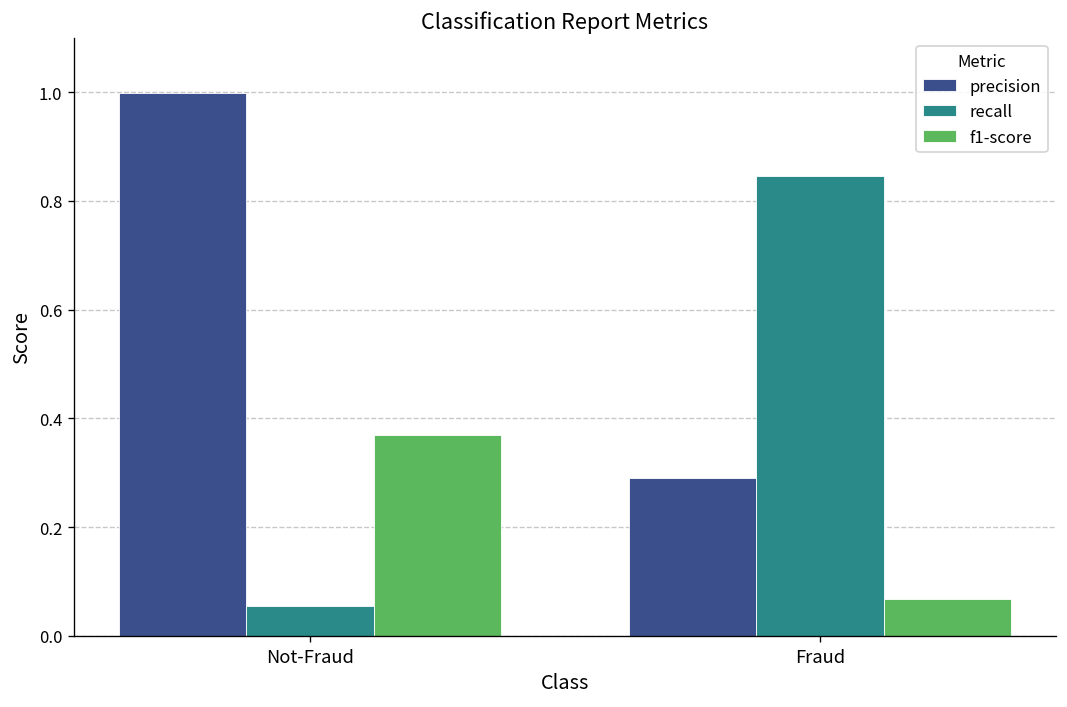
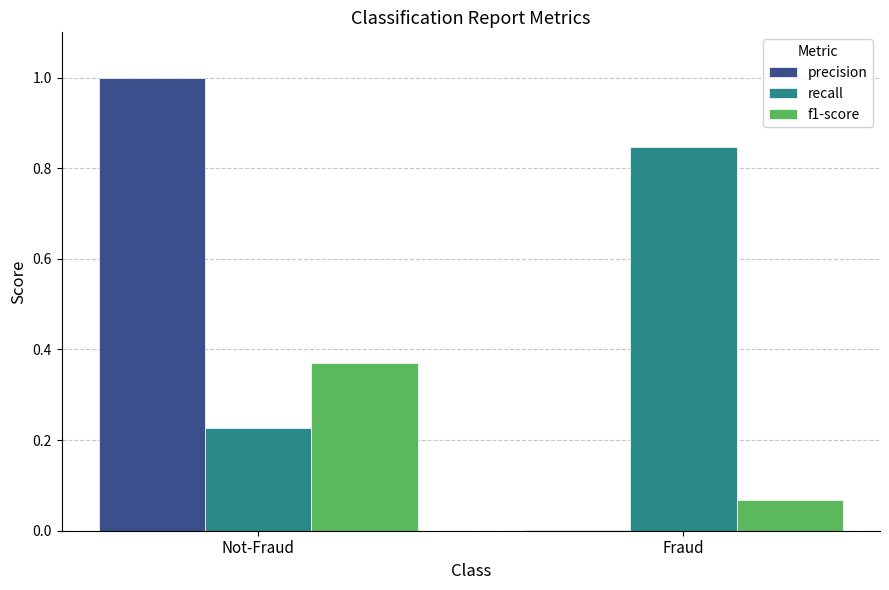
recall, Not-Fraud: 0.06 -> 0.23
precision, Fraud: 0.29 -> 0.00
